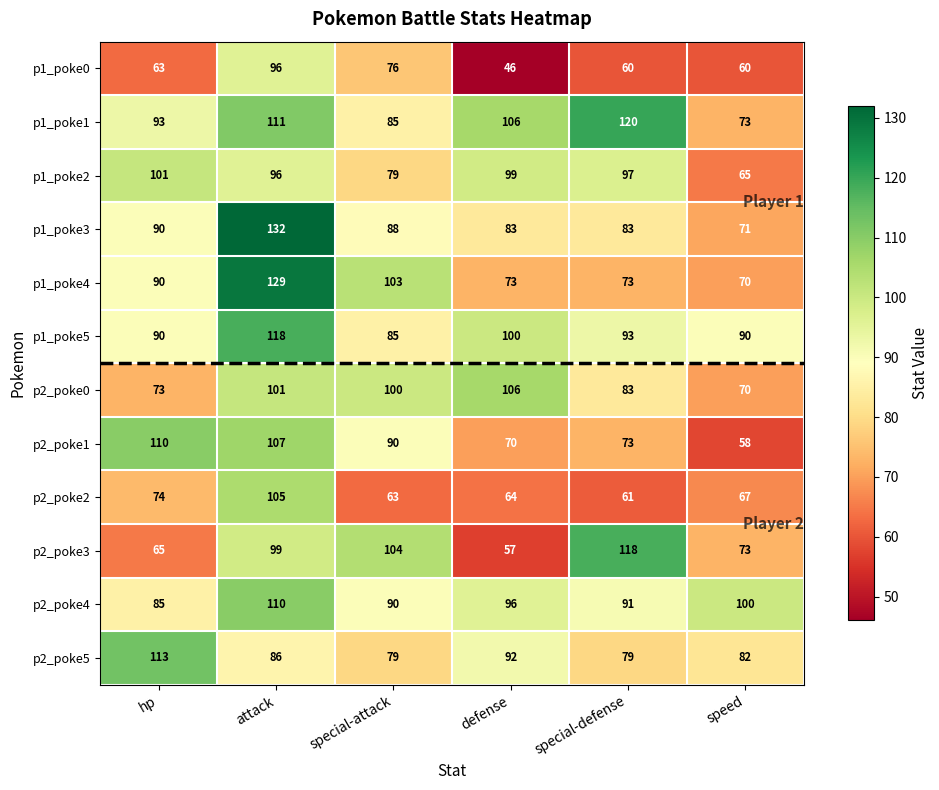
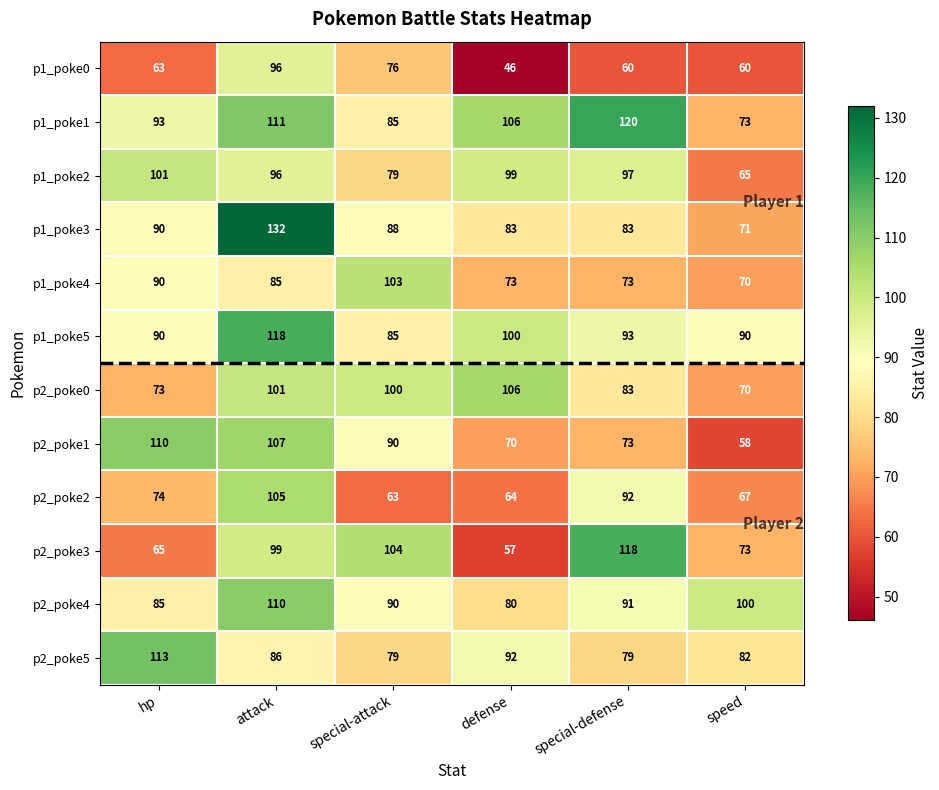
p1_poke4, attack: 129 -> 85
p2_poke2, special-defense: 61 -> 92
p2_poke4, defense: 96 -> 80
